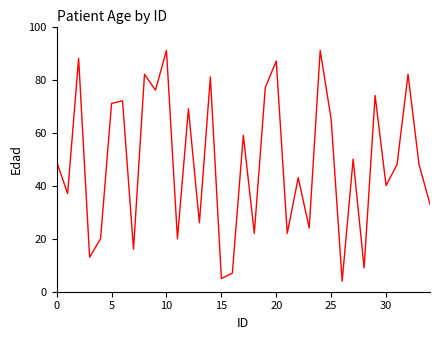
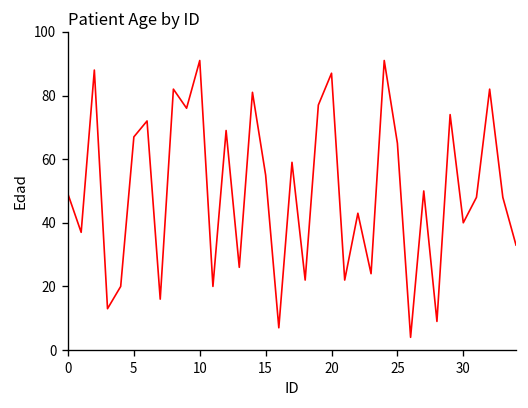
5: 71 -> 67
15: 5 -> 55
